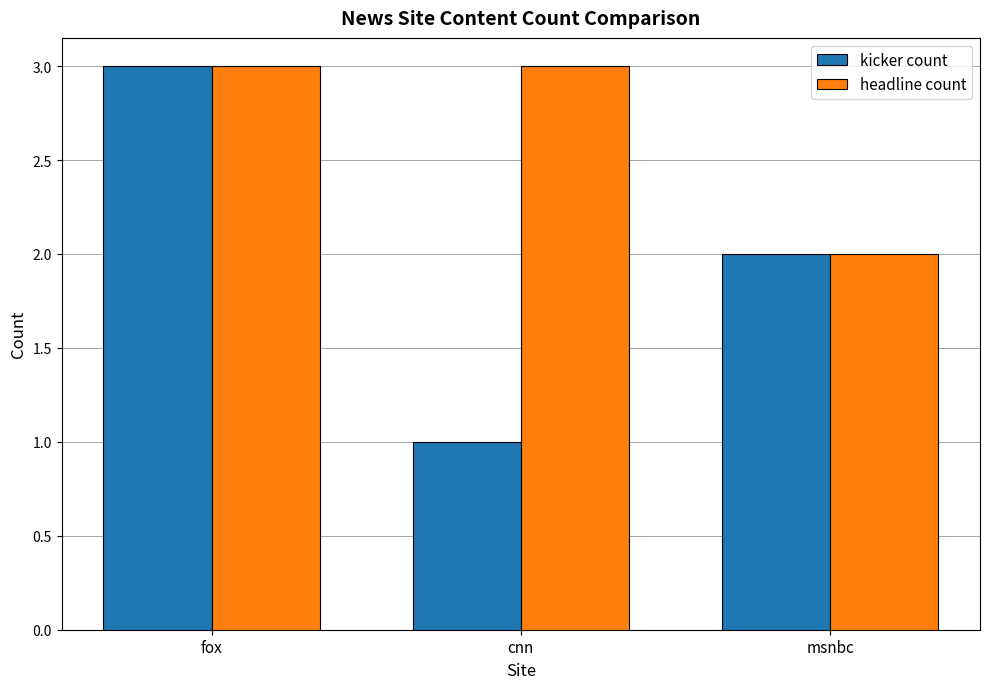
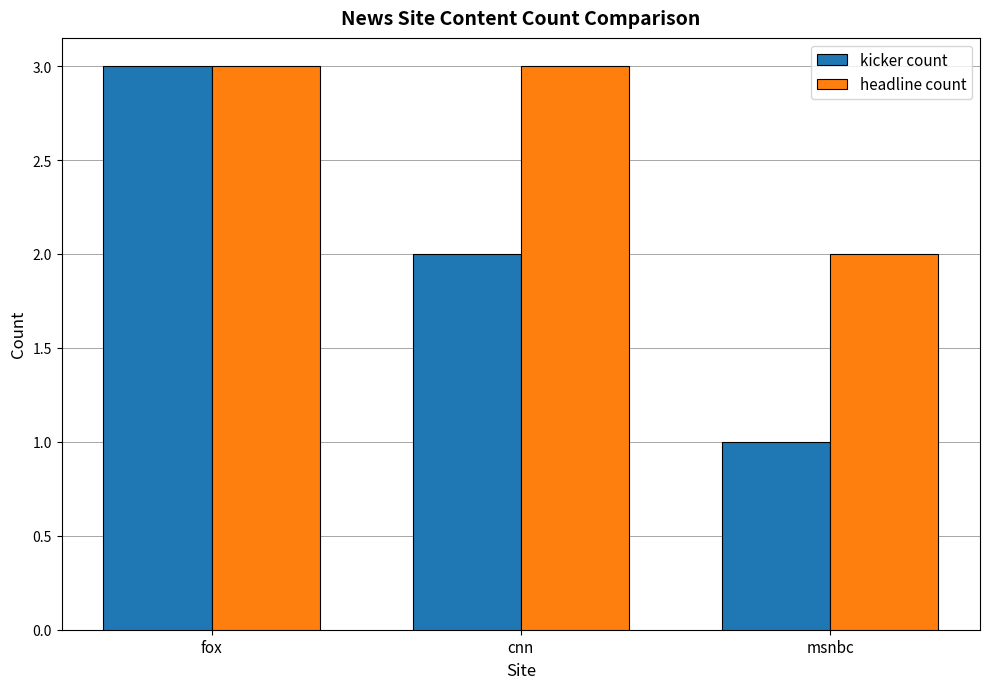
kicker count, cnn: 1 -> 2
kicker count, msnbc: 2 -> 1
